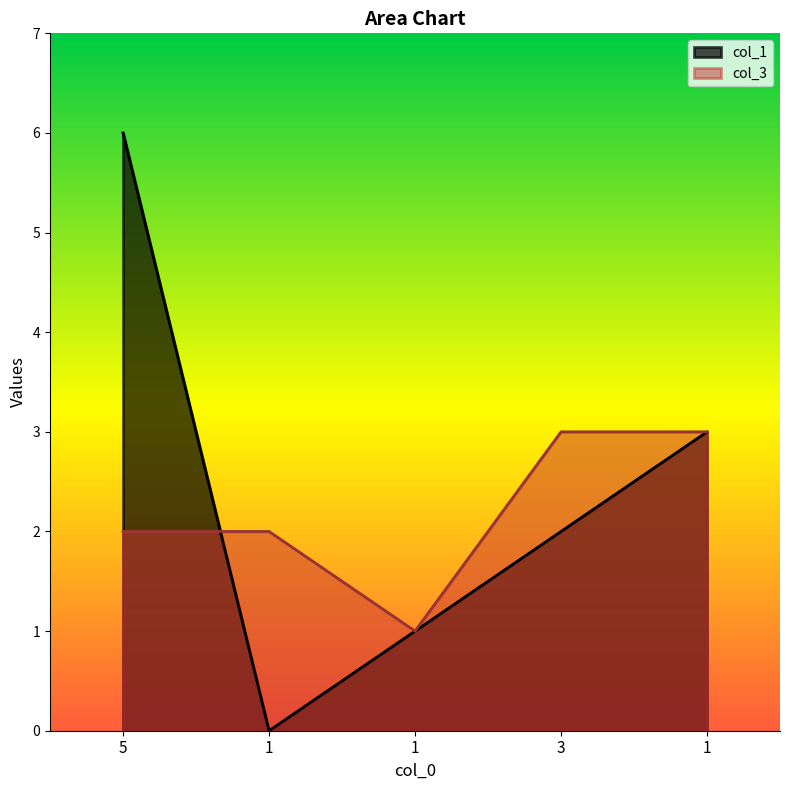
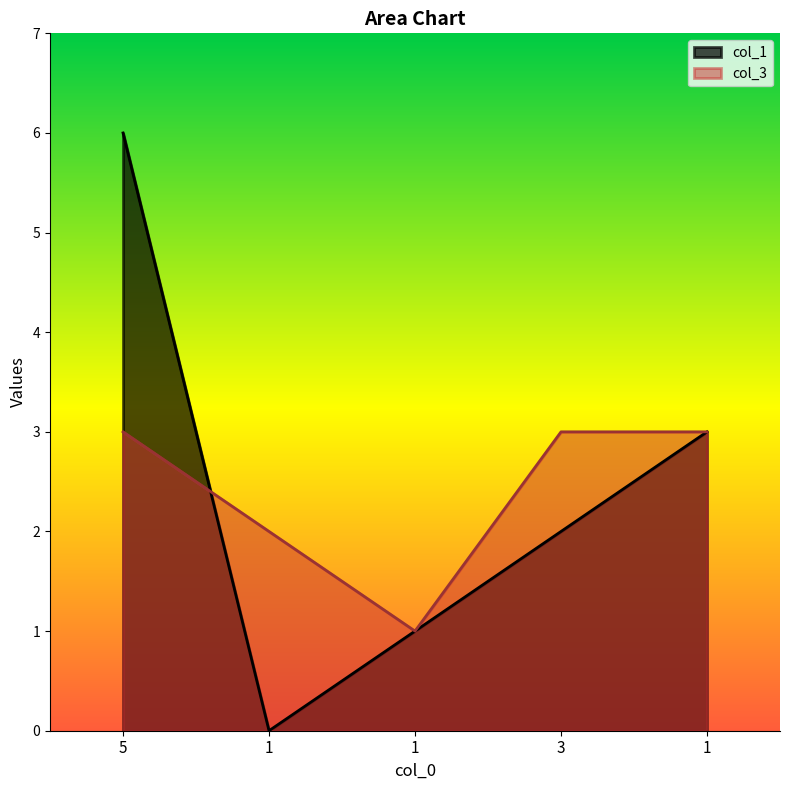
col_3, 5: 2 -> 3
